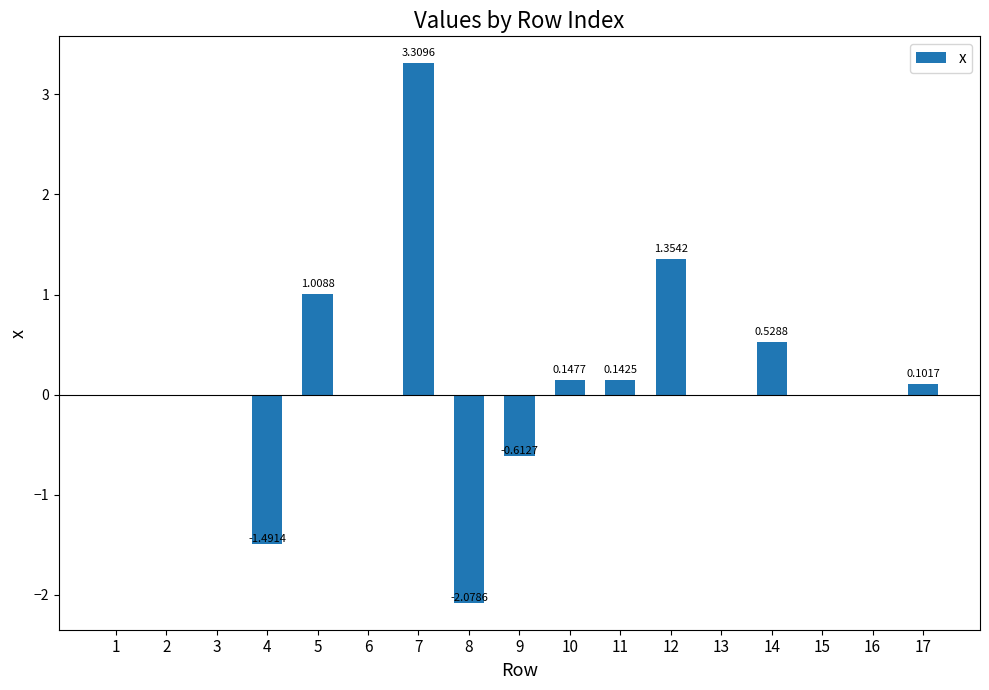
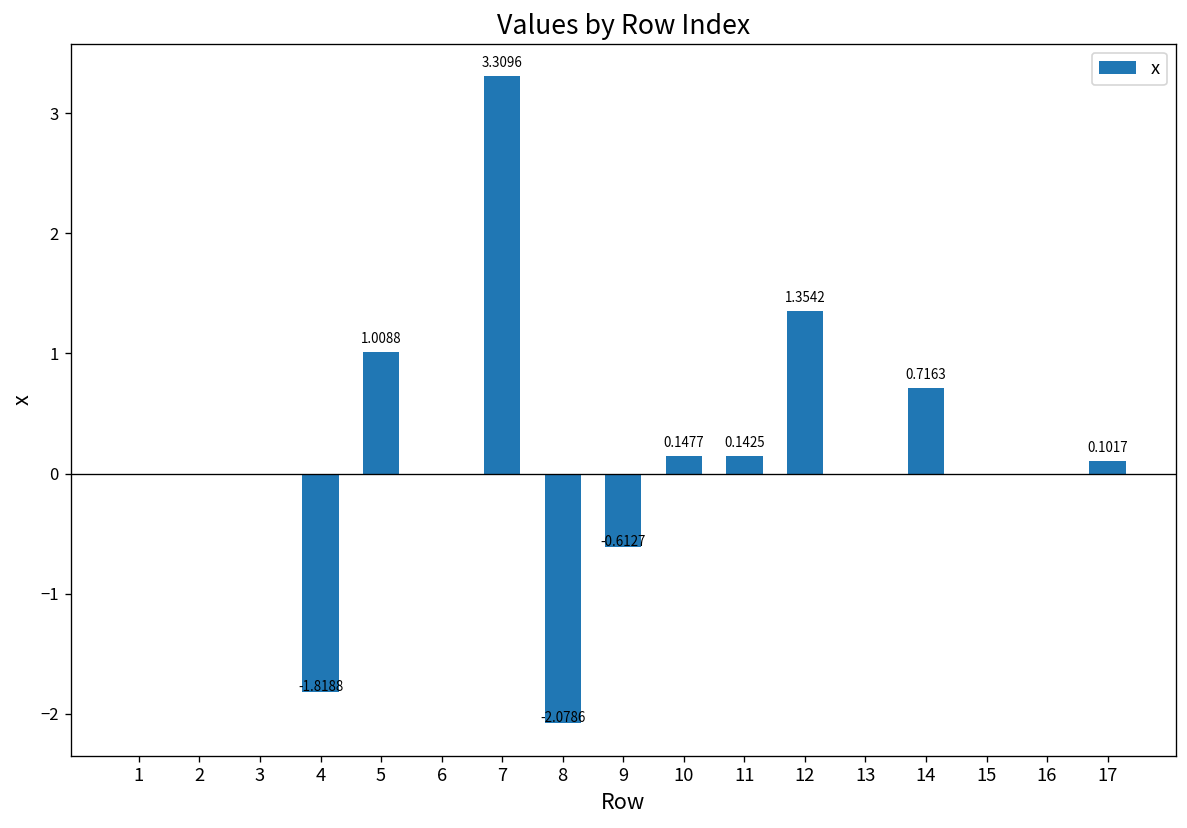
4: -1.4914 -> -1.8188
14: 0.5288 -> 0.7163
